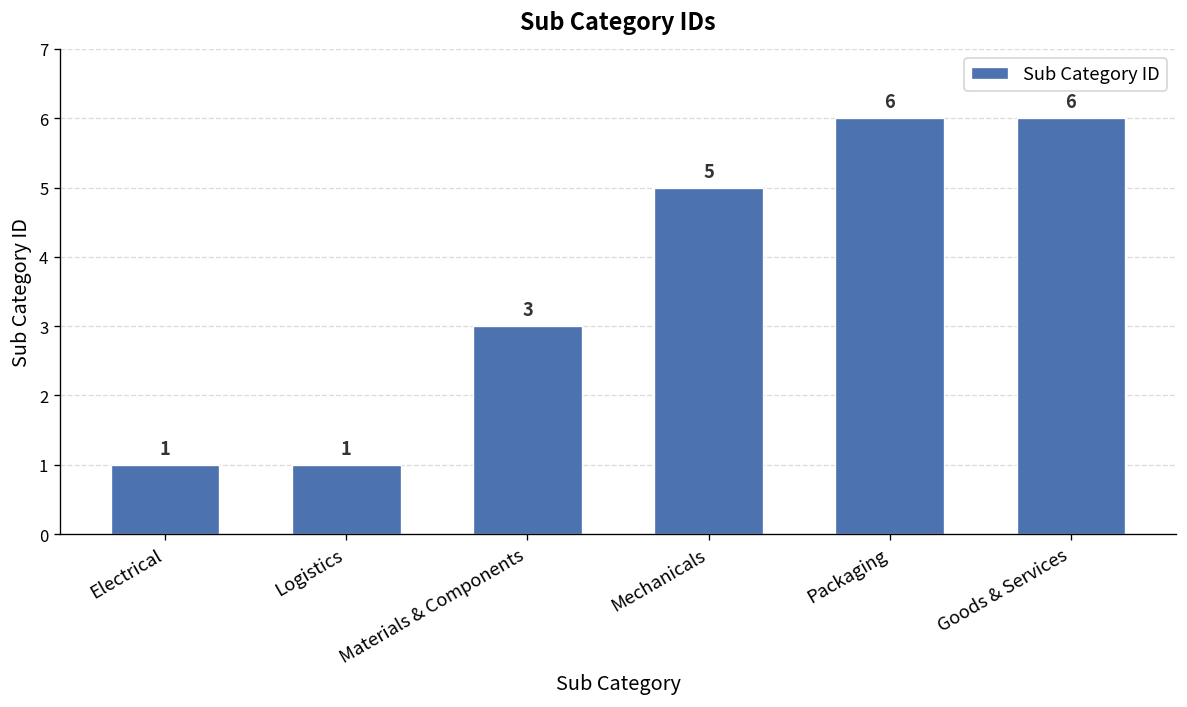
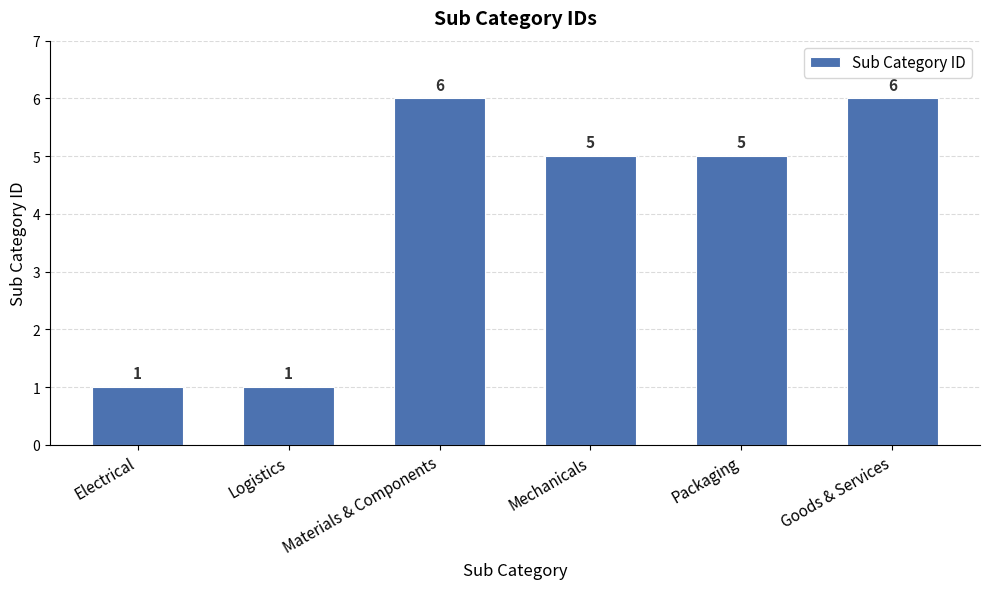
Materials & Components: 3 -> 6
Packaging: 6 -> 5
